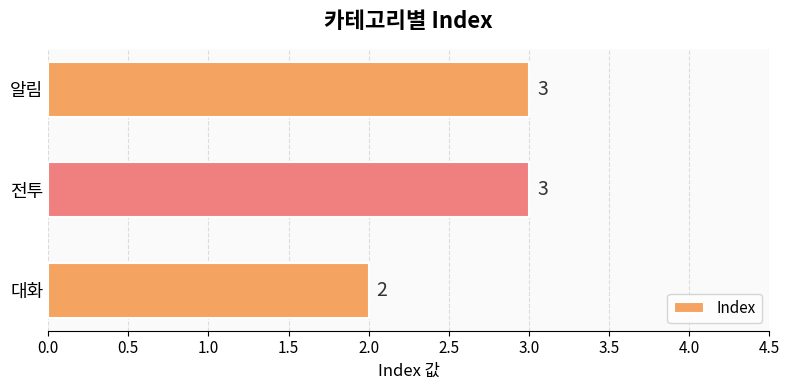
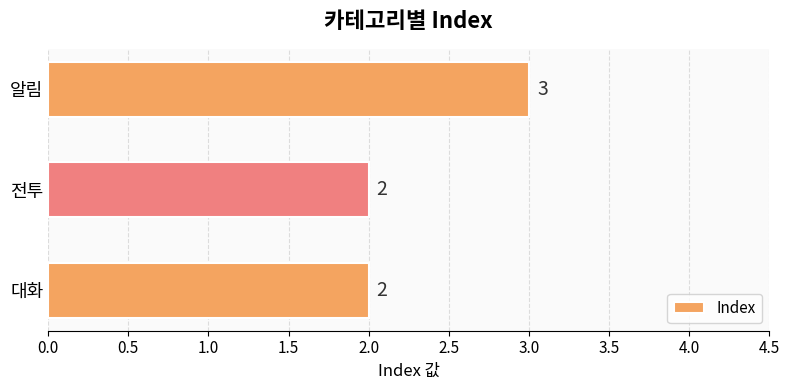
전투: 3 -> 2
